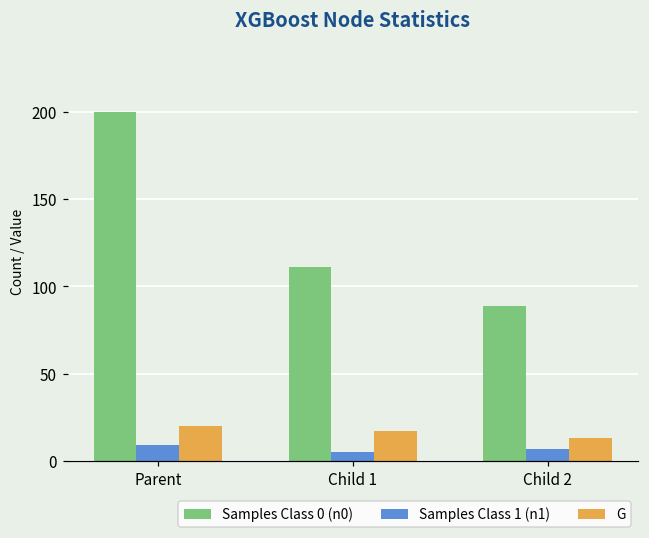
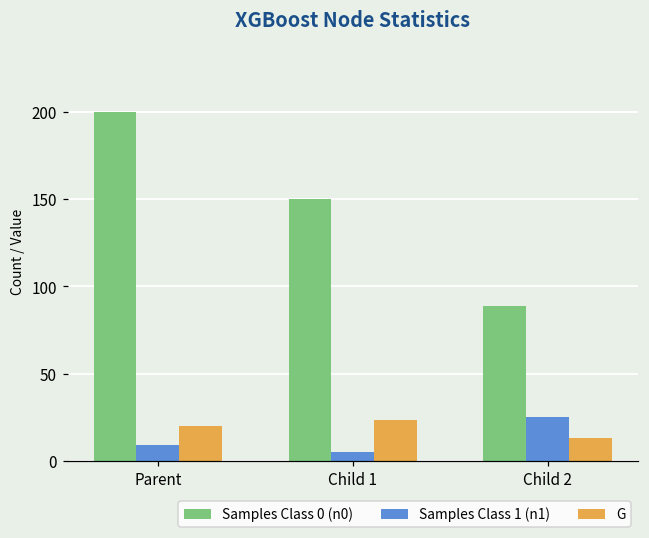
Samples Class 0 (n0), Child 1: 111 -> 150
G, Child 1: 17 -> 23
Samples Class 1 (n1), Child 2: 7 -> 25
